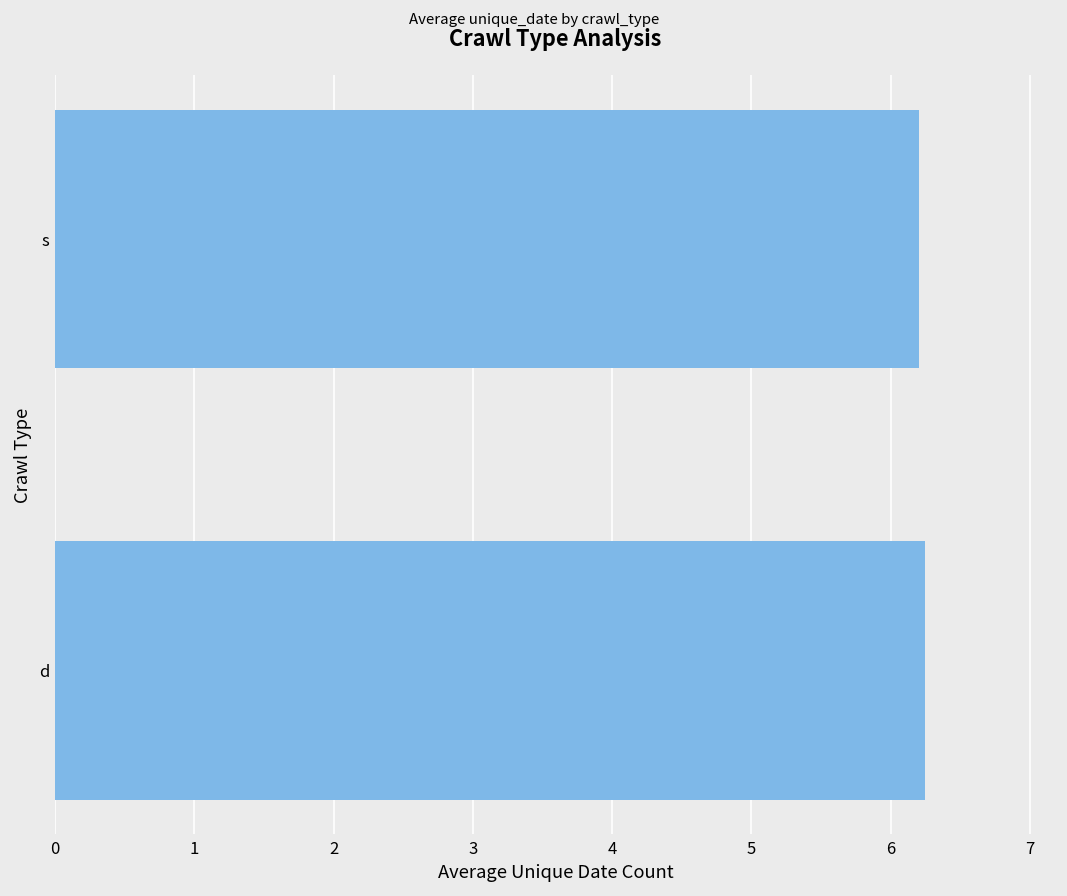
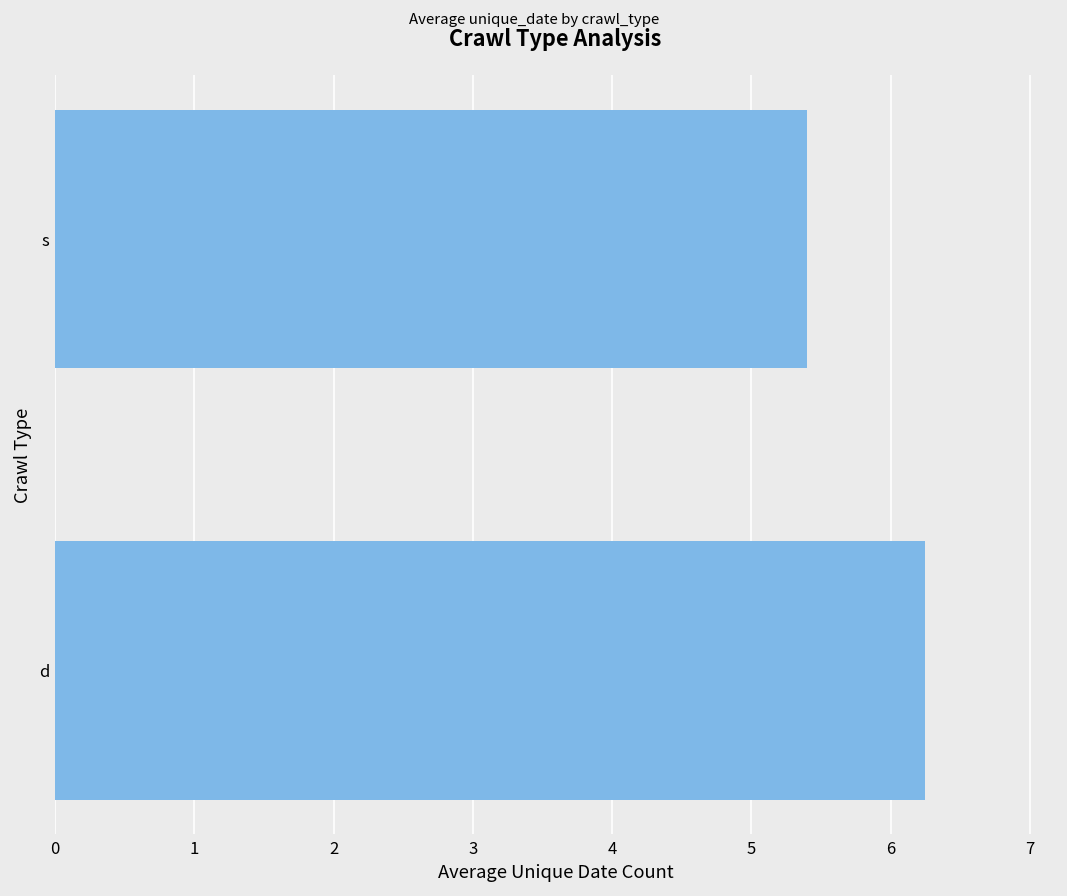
s: 6.2 -> 5.4
